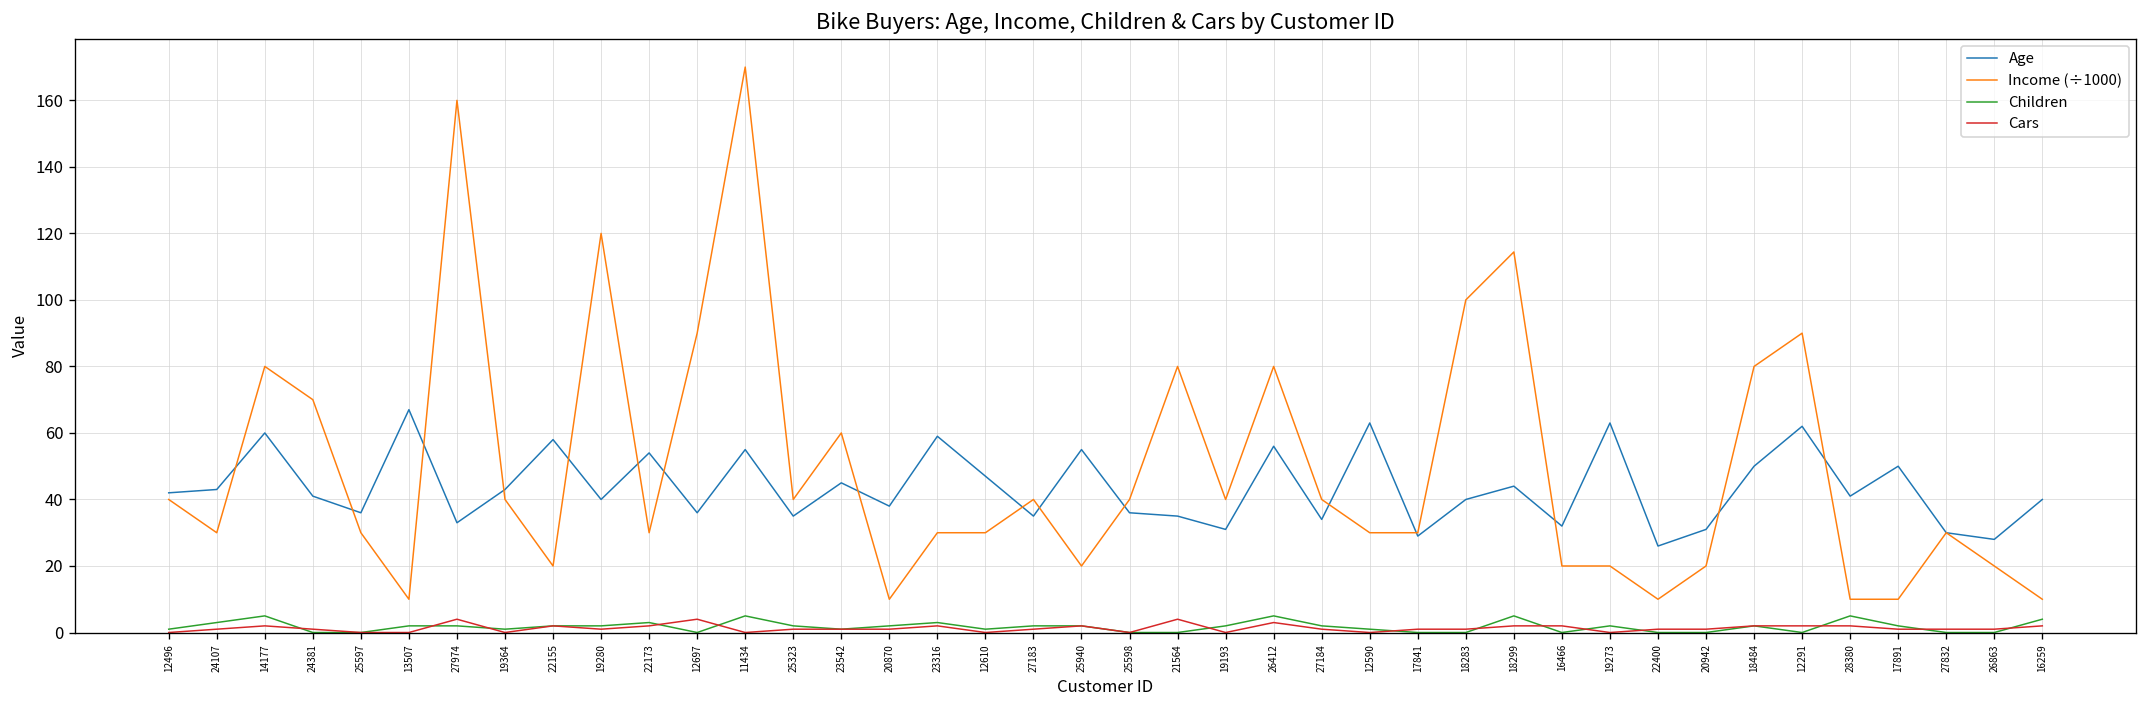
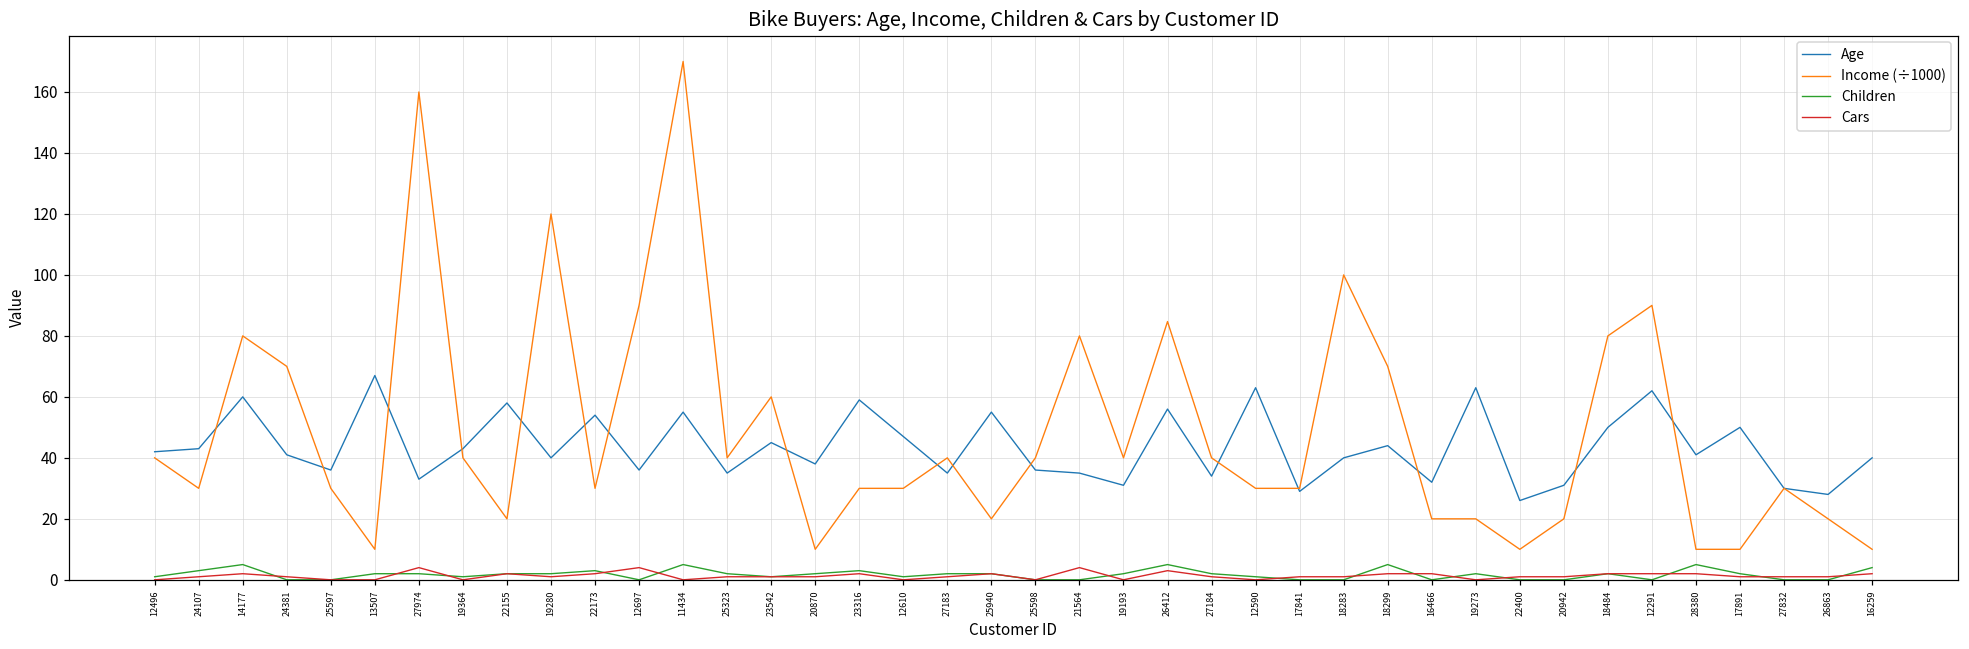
Income (÷1000), 26412: 80 -> 85
Income (÷1000), 18299: 114 -> 70
